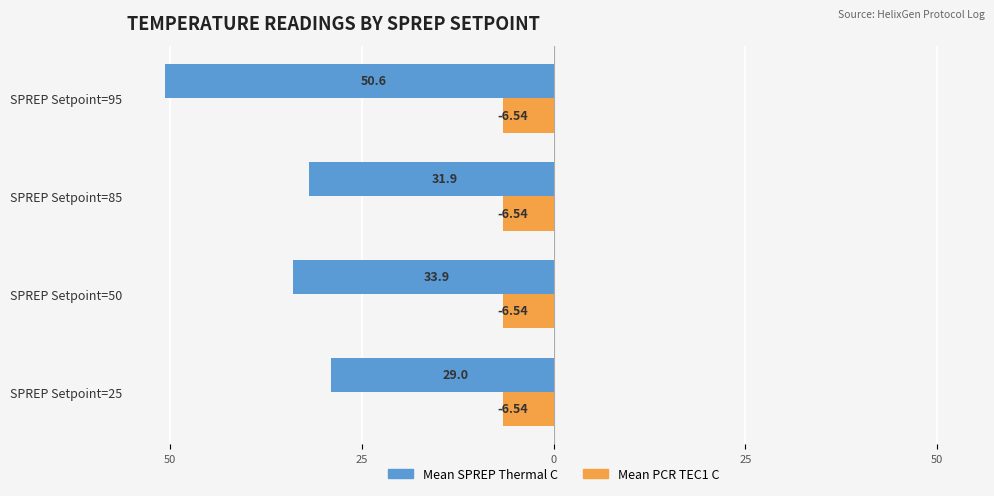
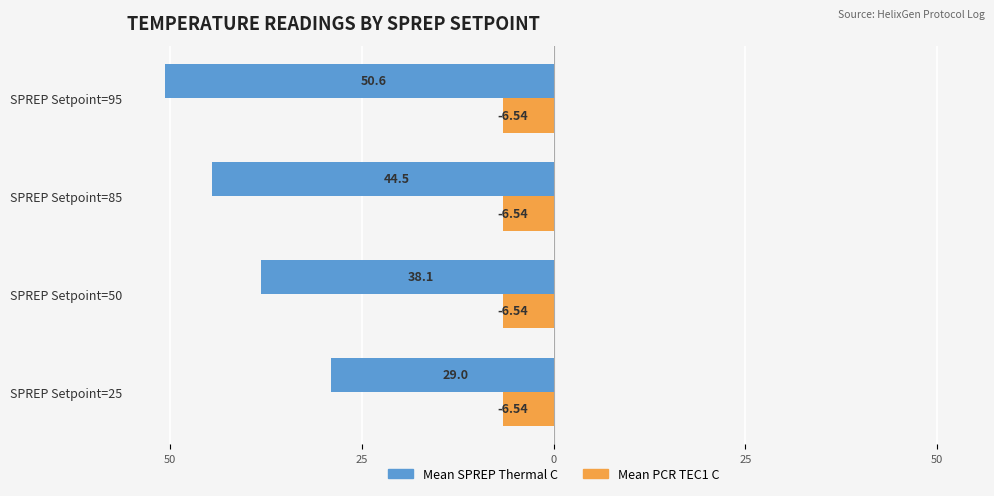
Mean SPREP Thermal C, SPREP Setpoint=85: 31.9 -> 44.5
Mean SPREP Thermal C, SPREP Setpoint=50: 33.9 -> 38.1
